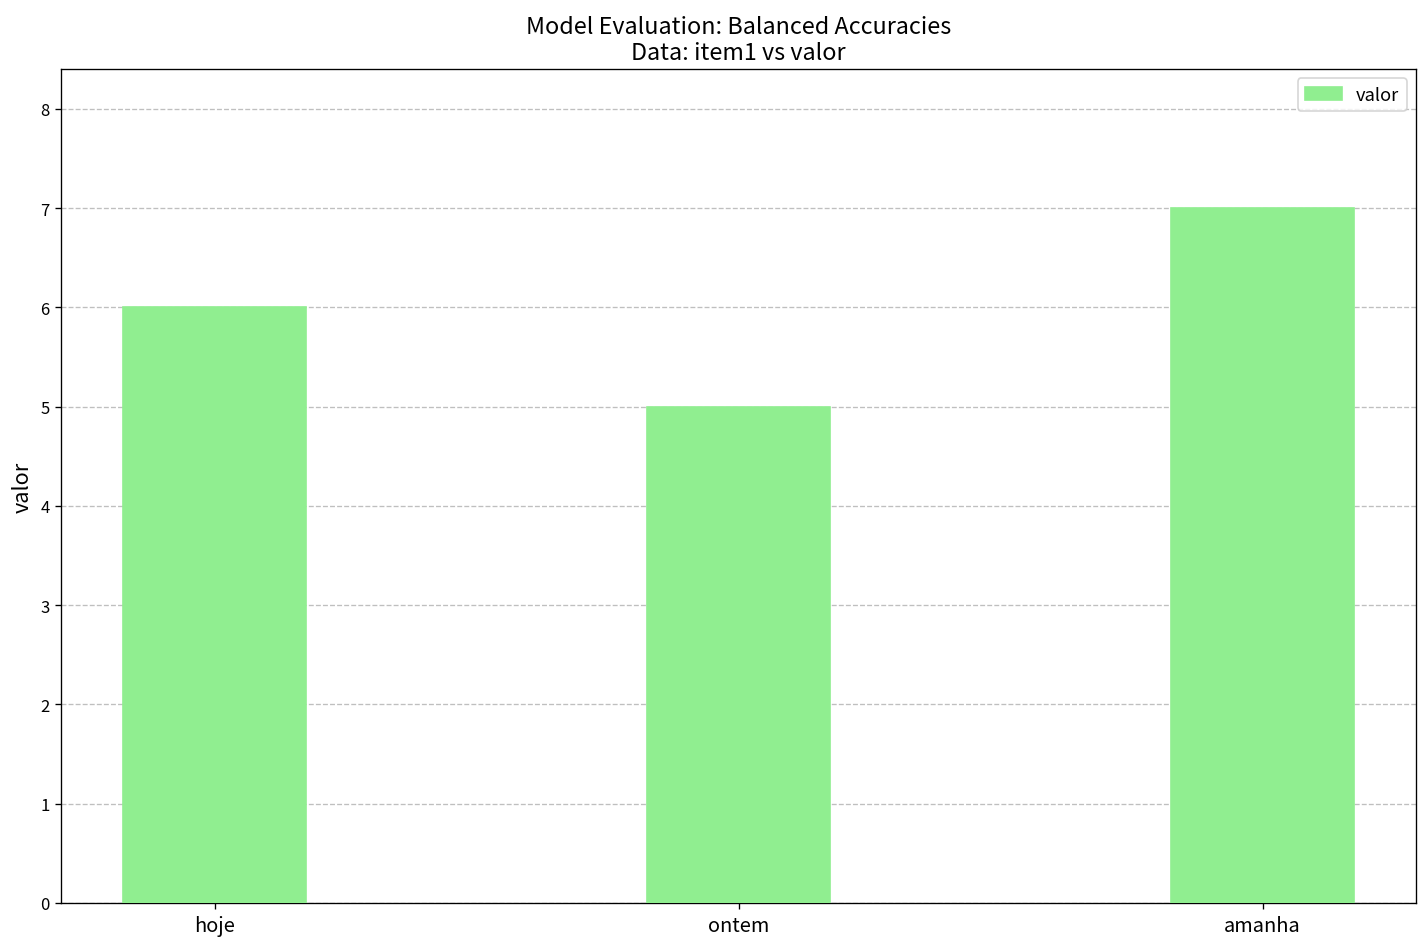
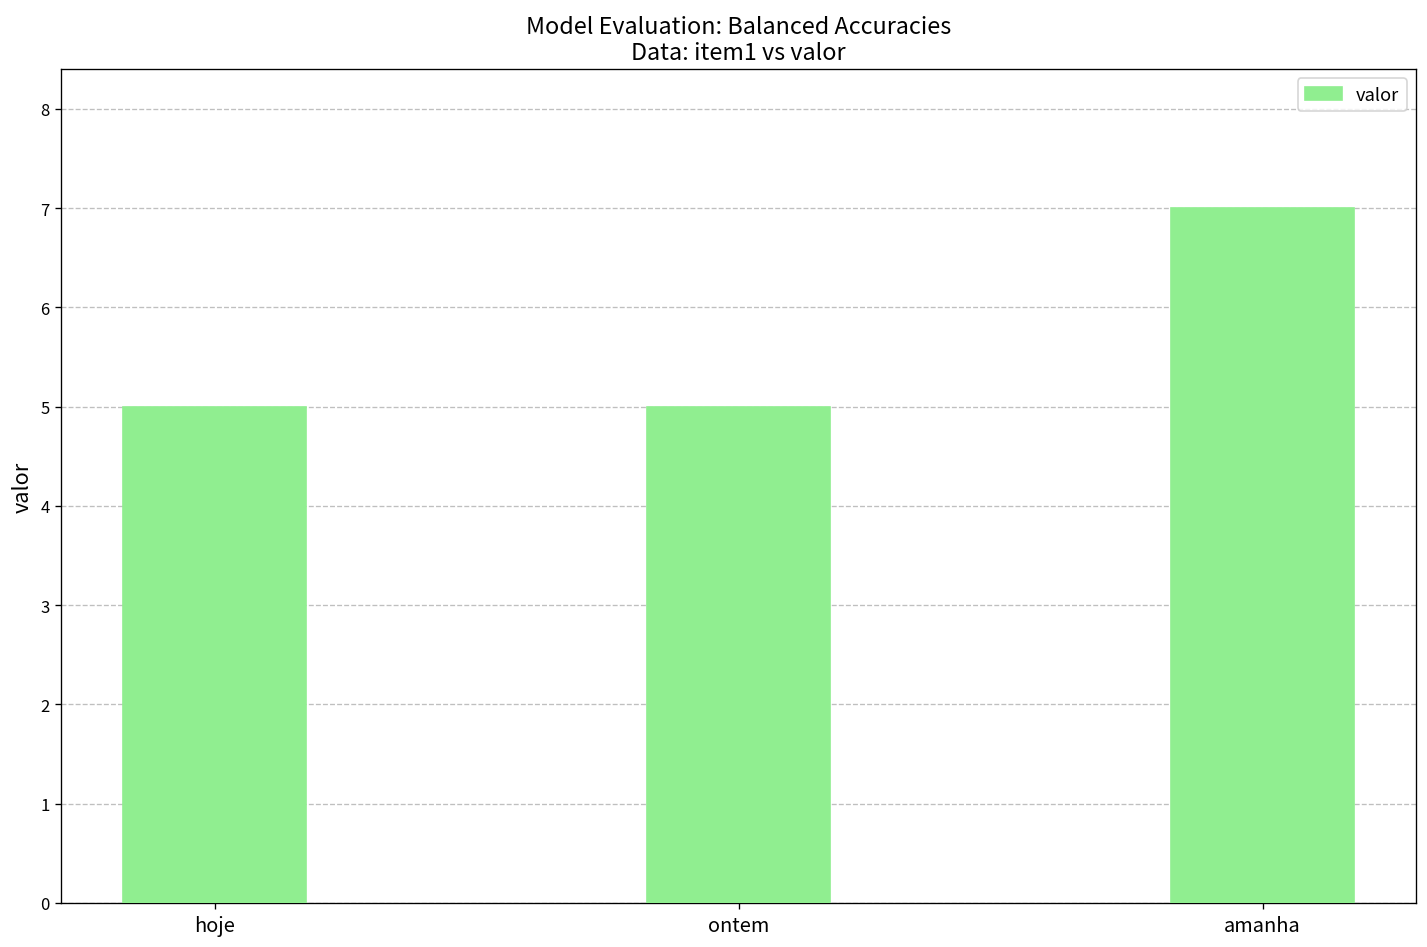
hoje: 6 -> 5
